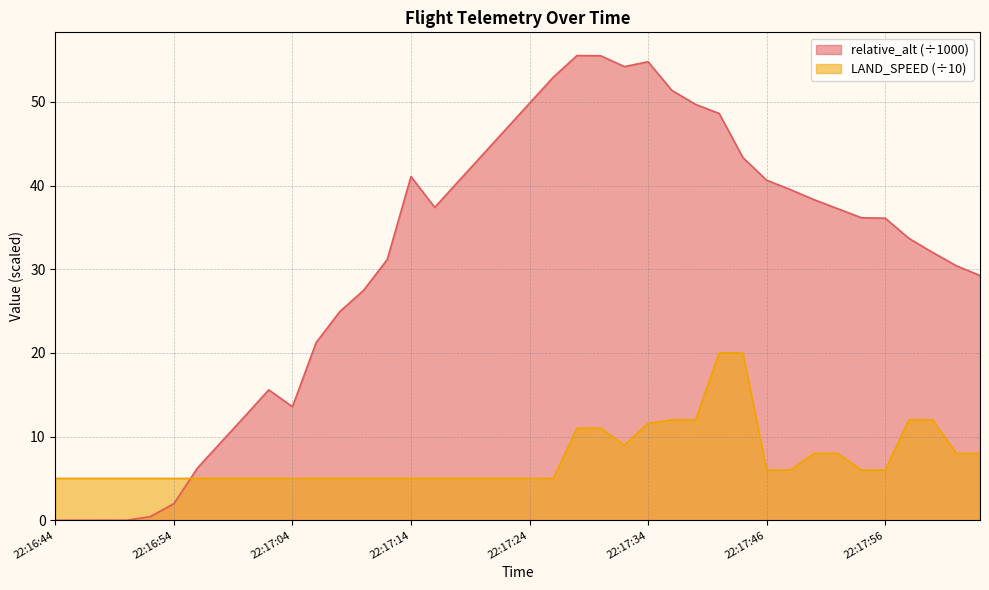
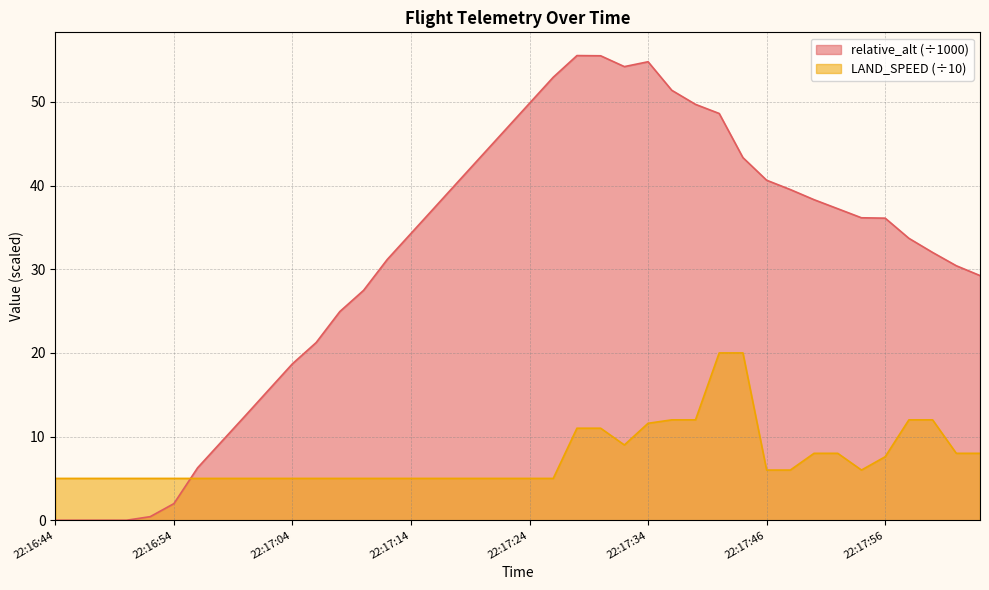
relative_alt (÷1000), 22:17:04: 14 -> 19
relative_alt (÷1000), 22:17:14: 41 -> 34
LAND_SPEED (÷10), 22:17:56: 6 -> 8
